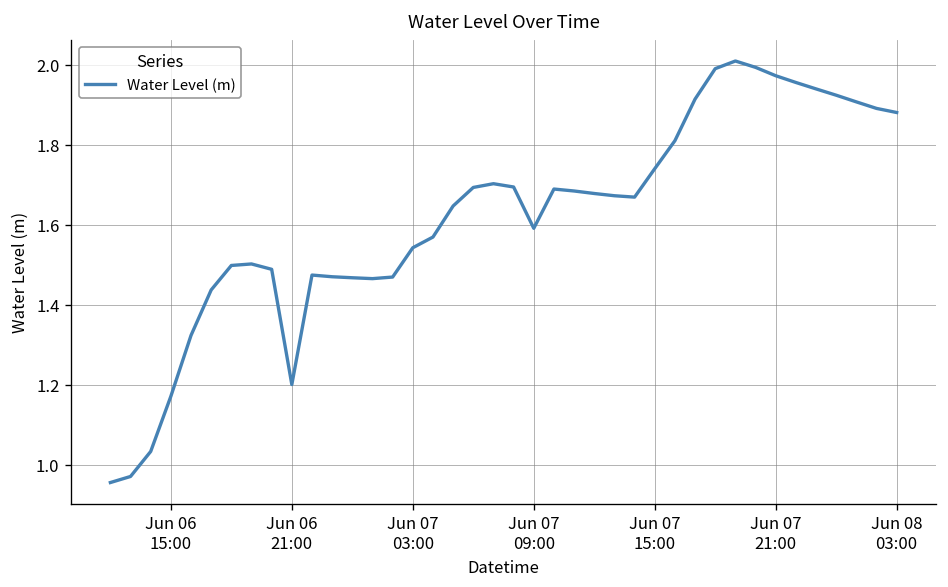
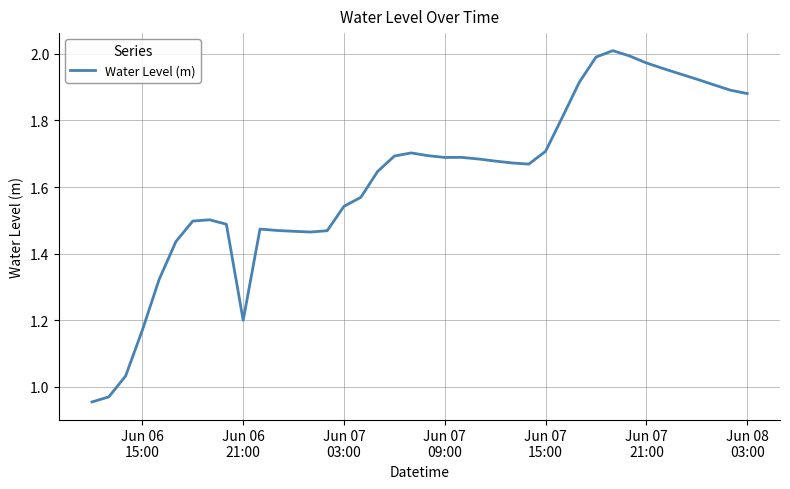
Jun 07 09:00: 1.59 -> 1.69
Jun 07 15:00: 1.74 -> 1.71
